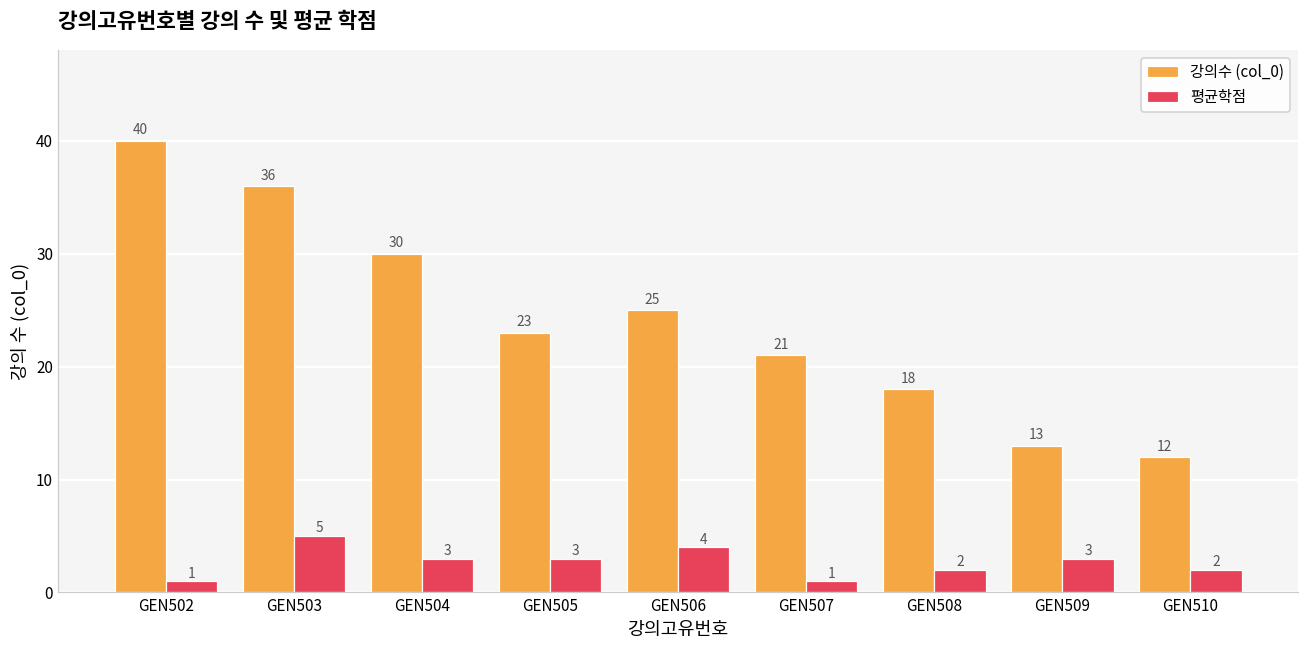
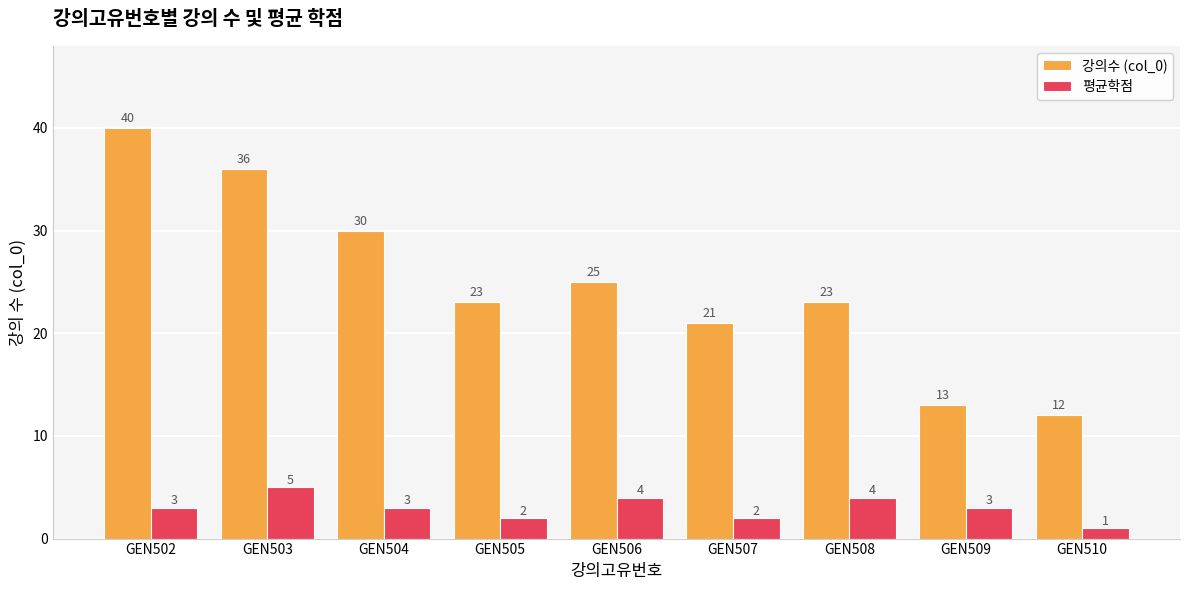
평균학점, GEN502: 1 -> 3
평균학점, GEN505: 3 -> 2
평균학점, GEN507: 1 -> 2
강의수 (col_0), GEN508: 18 -> 23
평균학점, GEN508: 2 -> 4
평균학점, GEN510: 2 -> 1
